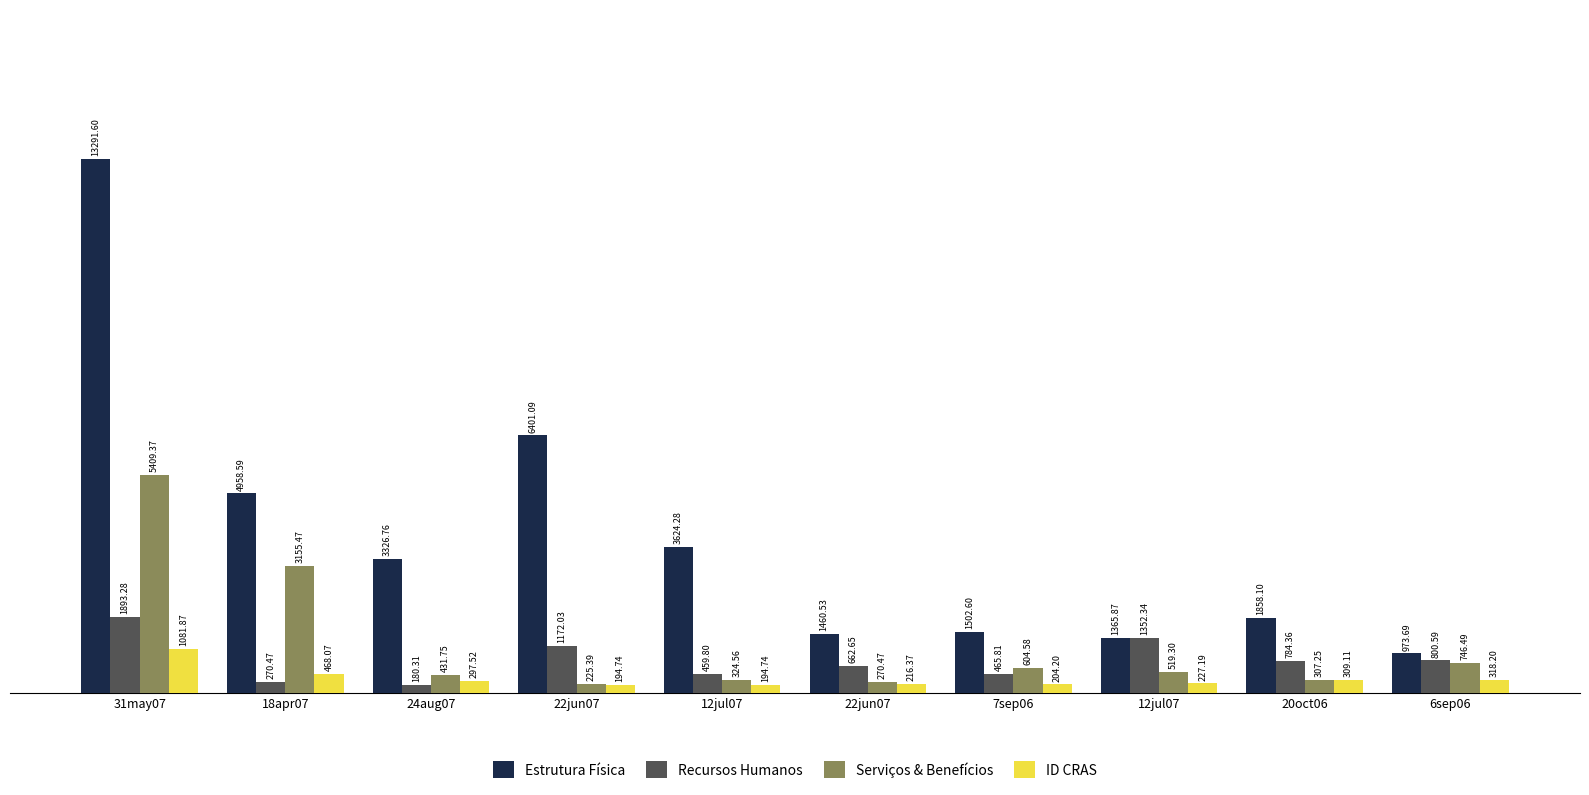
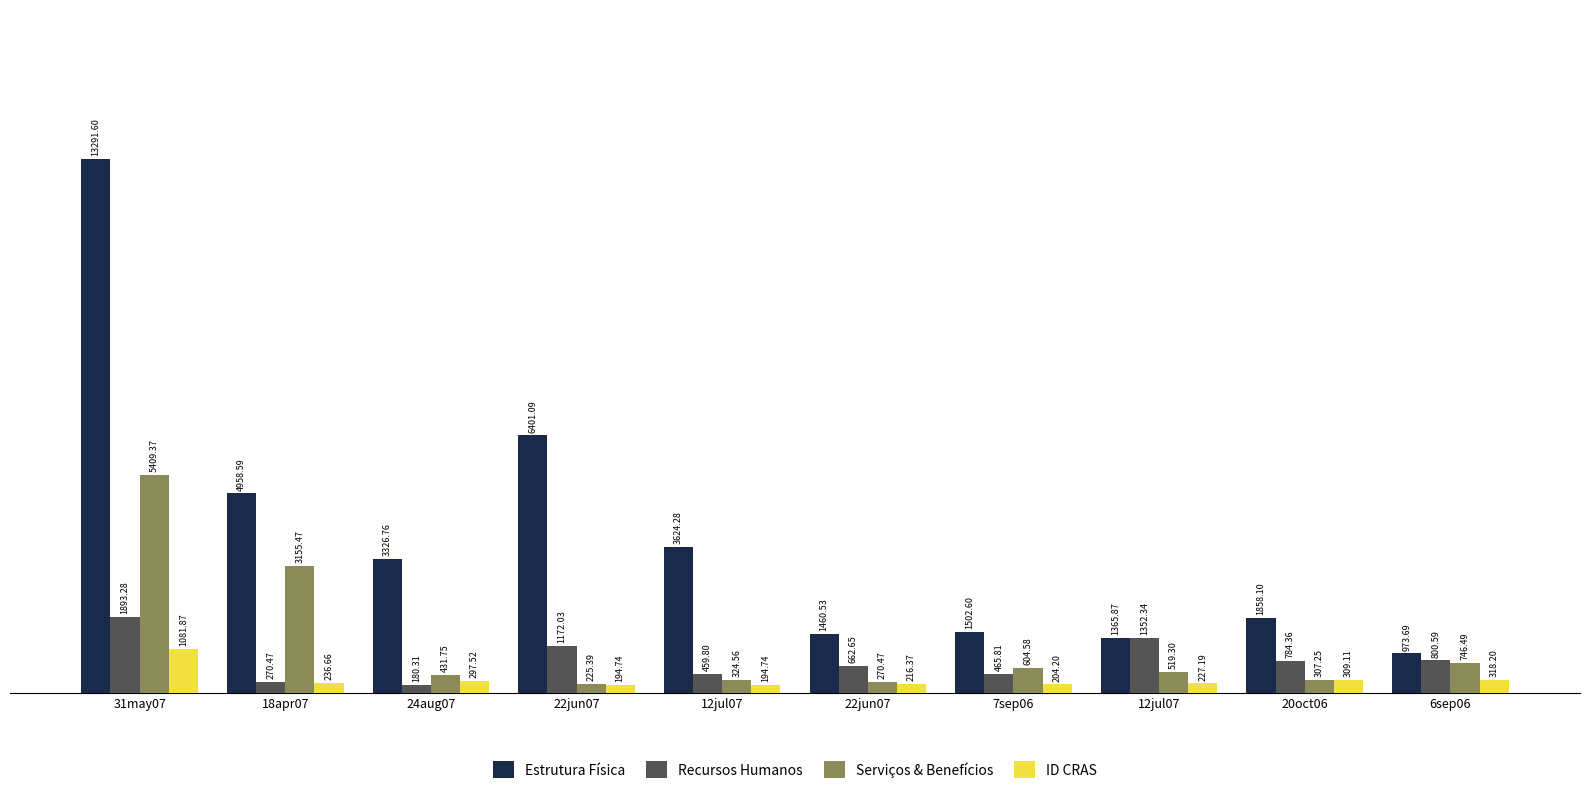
ID CRAS, 18apr07: 468.07 -> 236.66
